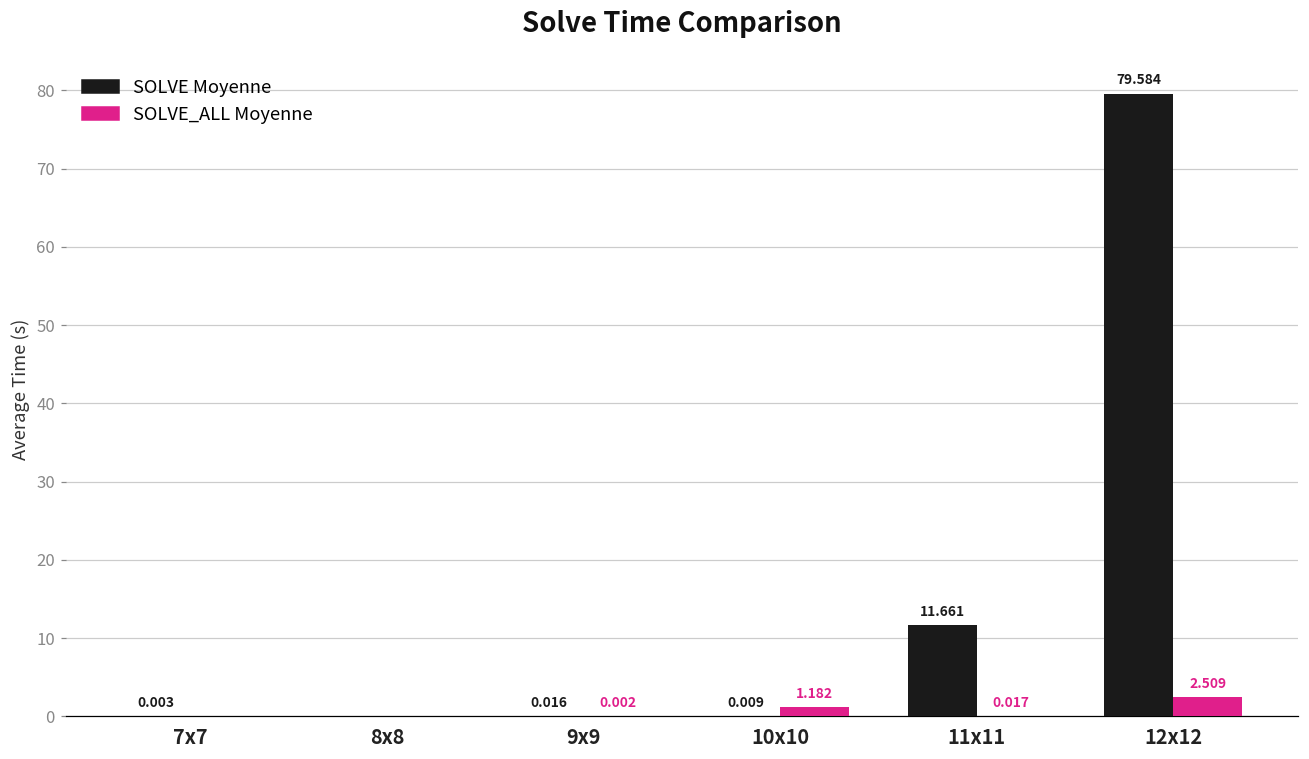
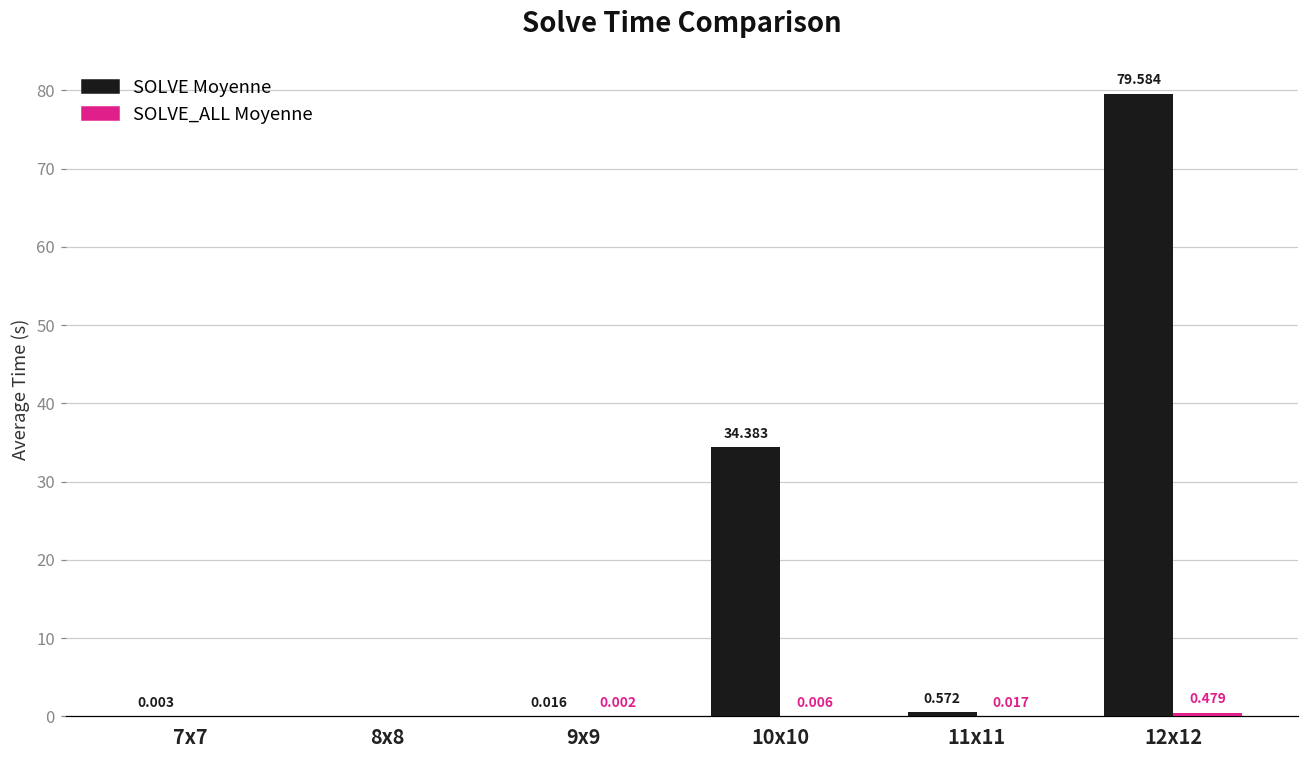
SOLVE Moyenne, 10x10: 0.009 -> 34.383
SOLVE_ALL Moyenne, 10x10: 1.182 -> 0.006
SOLVE Moyenne, 11x11: 11.661 -> 0.572
SOLVE_ALL Moyenne, 12x12: 2.509 -> 0.479
